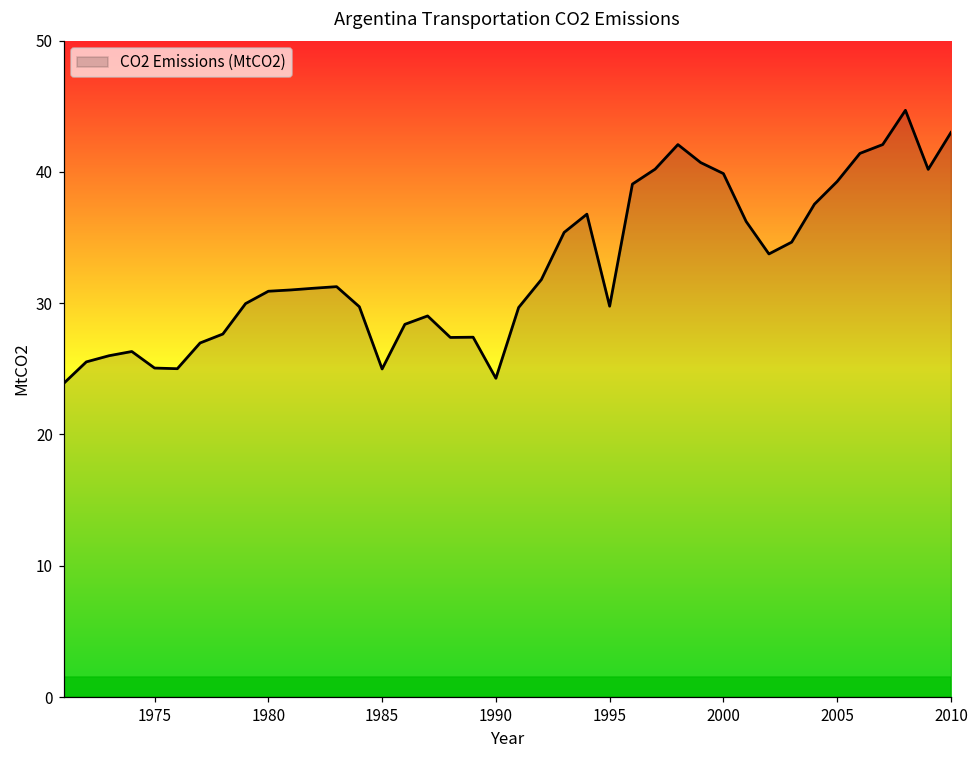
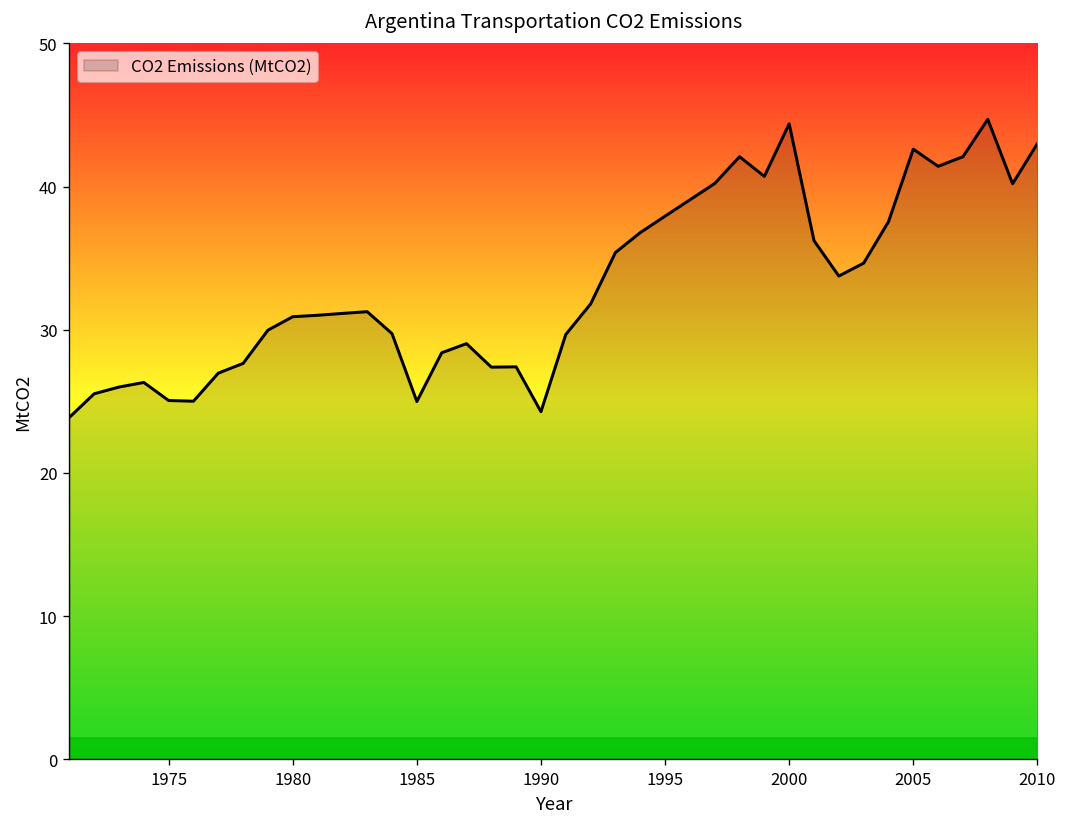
1995: 29.8 -> 37.9
2000: 39.9 -> 44.4
2005: 39.3 -> 42.6
